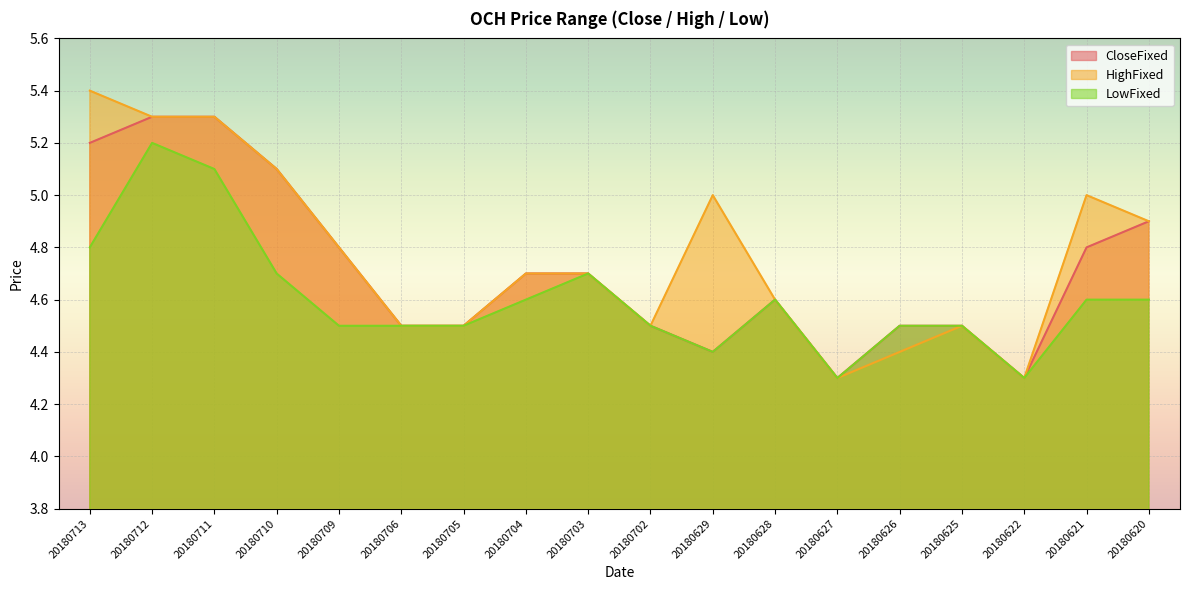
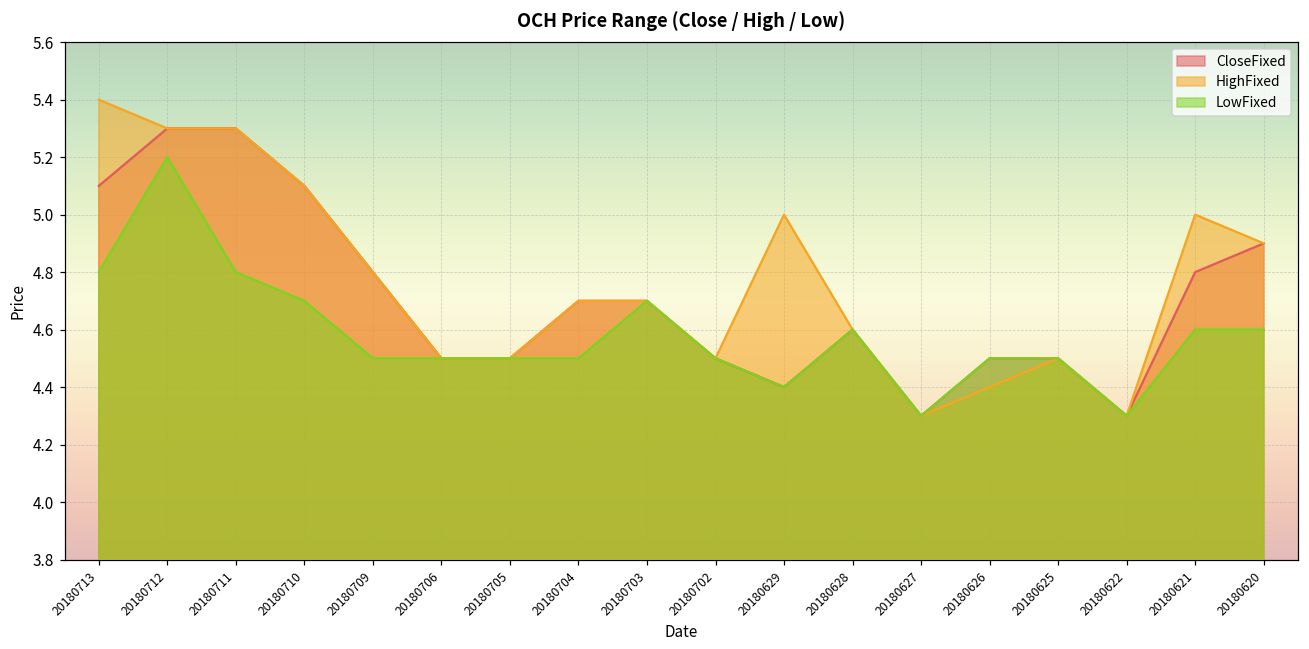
CloseFixed, 20180713: 5.2 -> 5.1
LowFixed, 20180711: 5.1 -> 4.8
LowFixed, 20180704: 4.6 -> 4.5
